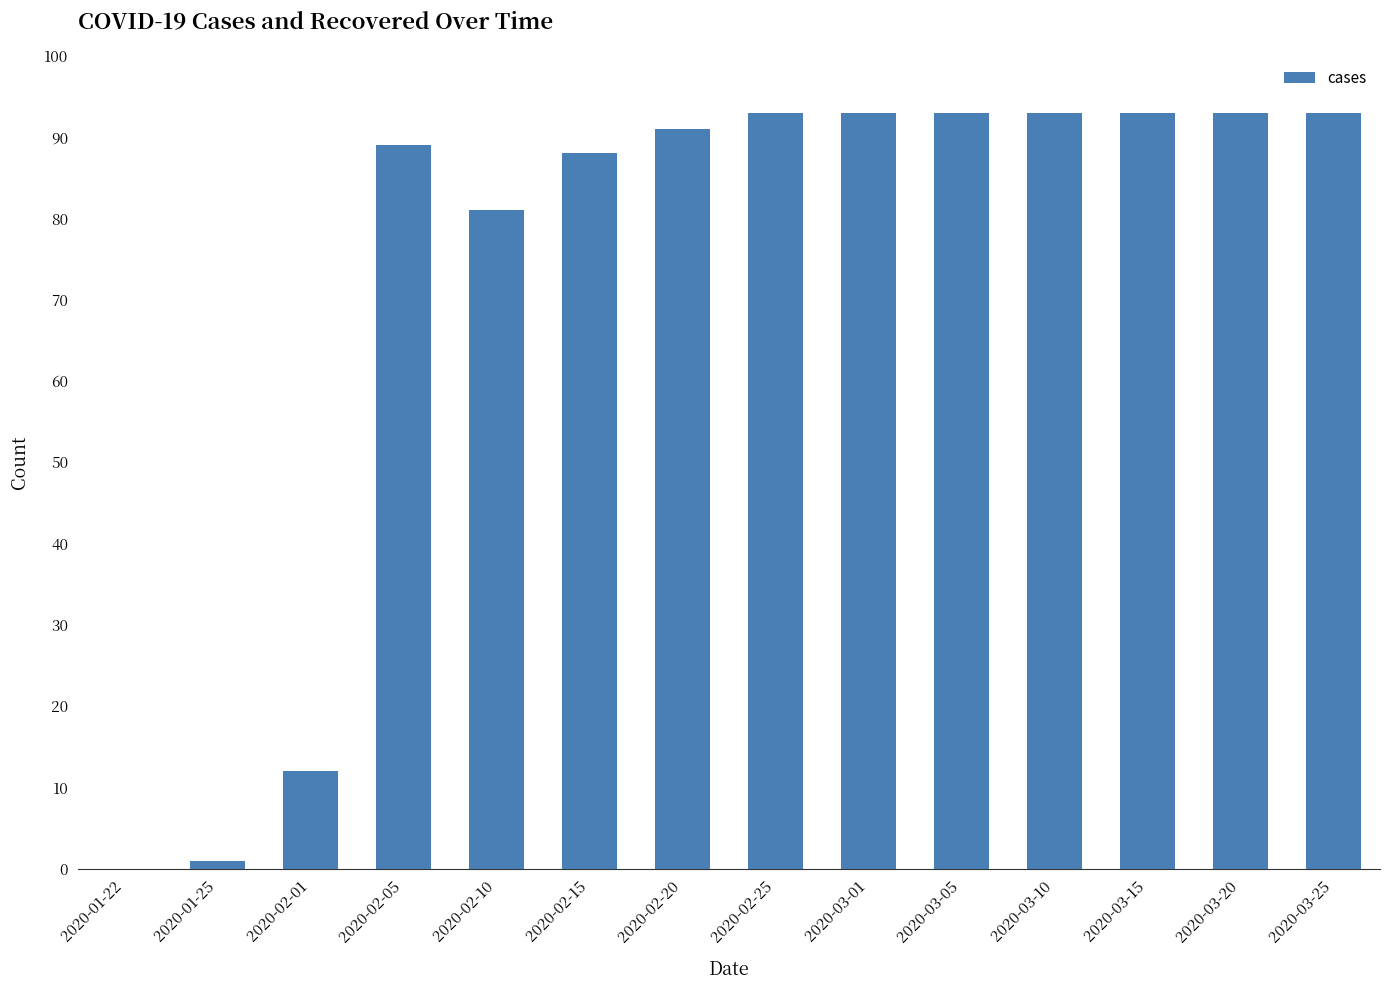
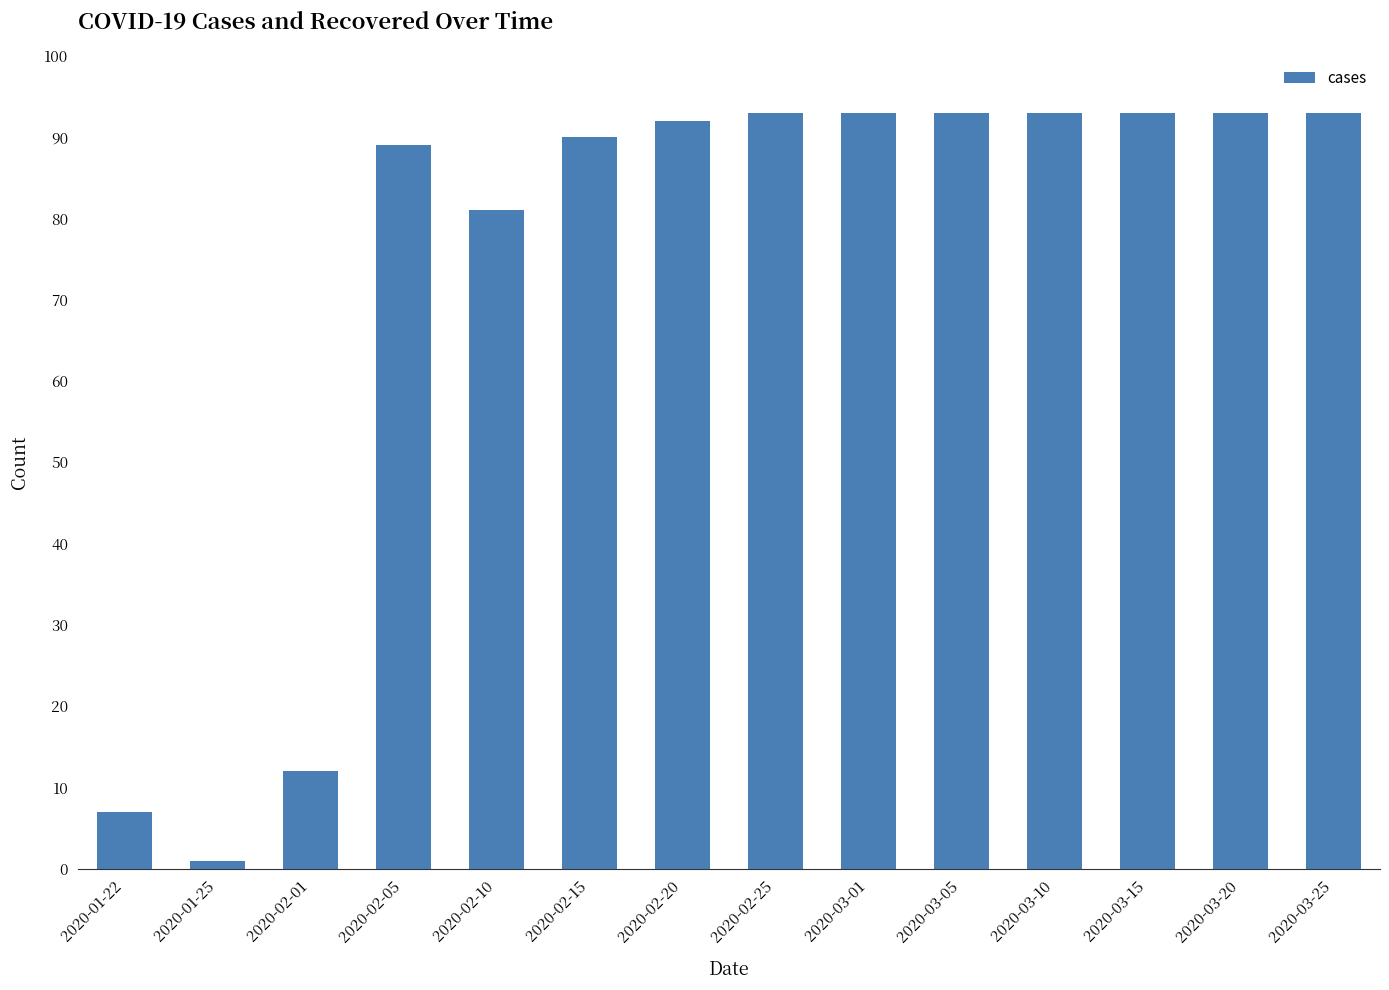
2020-01-22: 0 -> 7
2020-02-15: 88 -> 90
2020-02-20: 91 -> 92
